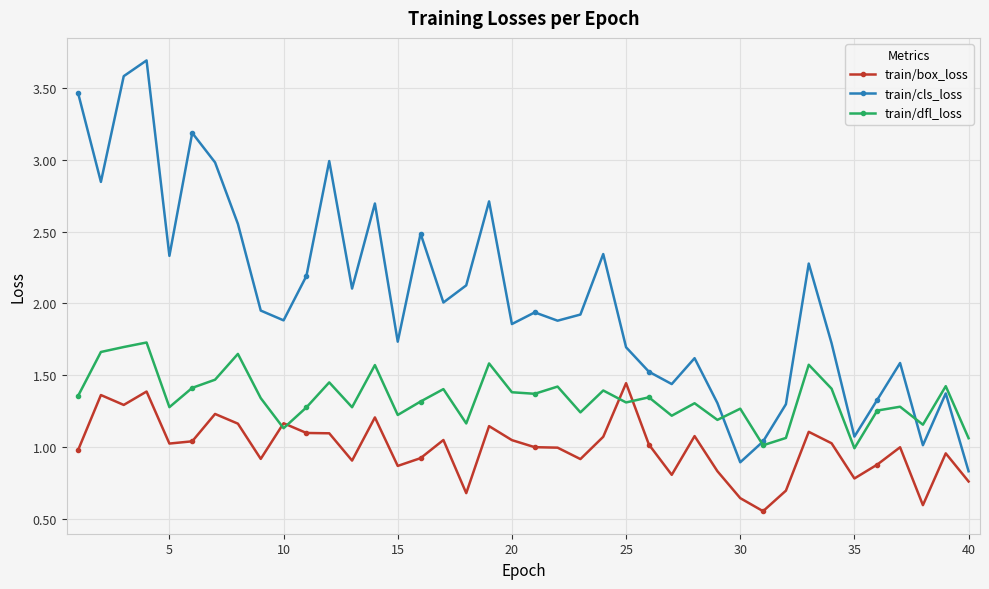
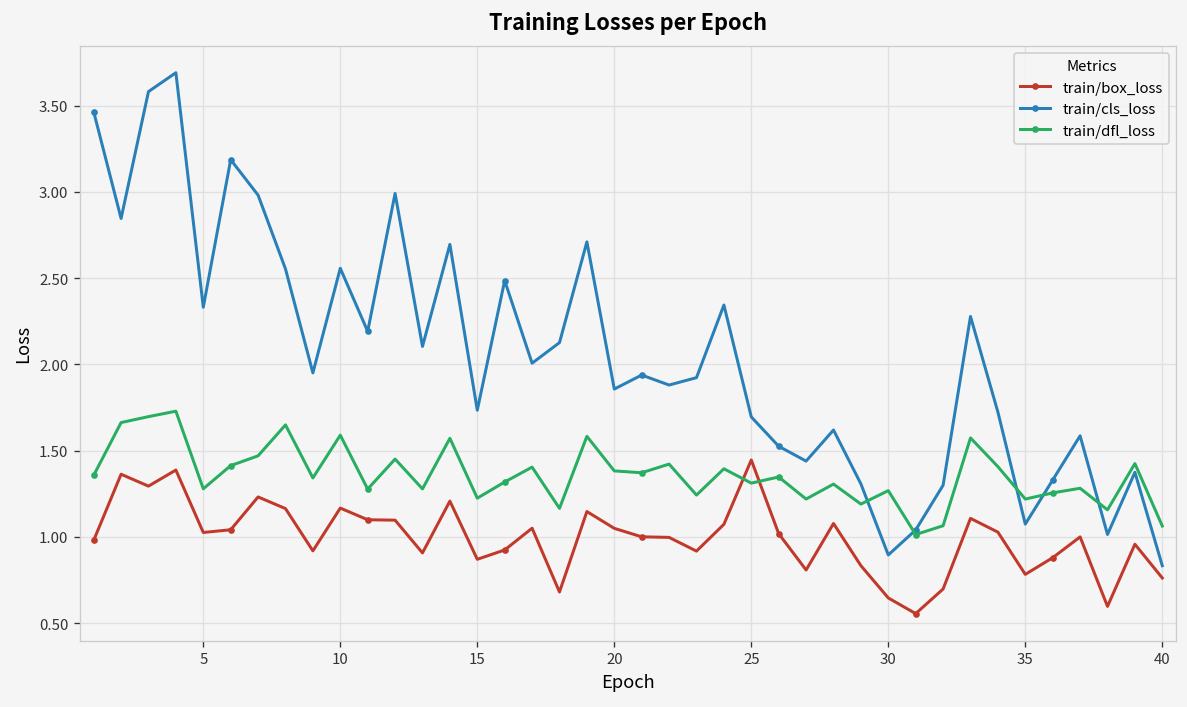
train/cls_loss, 10: 1.88 -> 2.56
train/dfl_loss, 10: 1.13 -> 1.59
train/dfl_loss, 35: 0.99 -> 1.22
